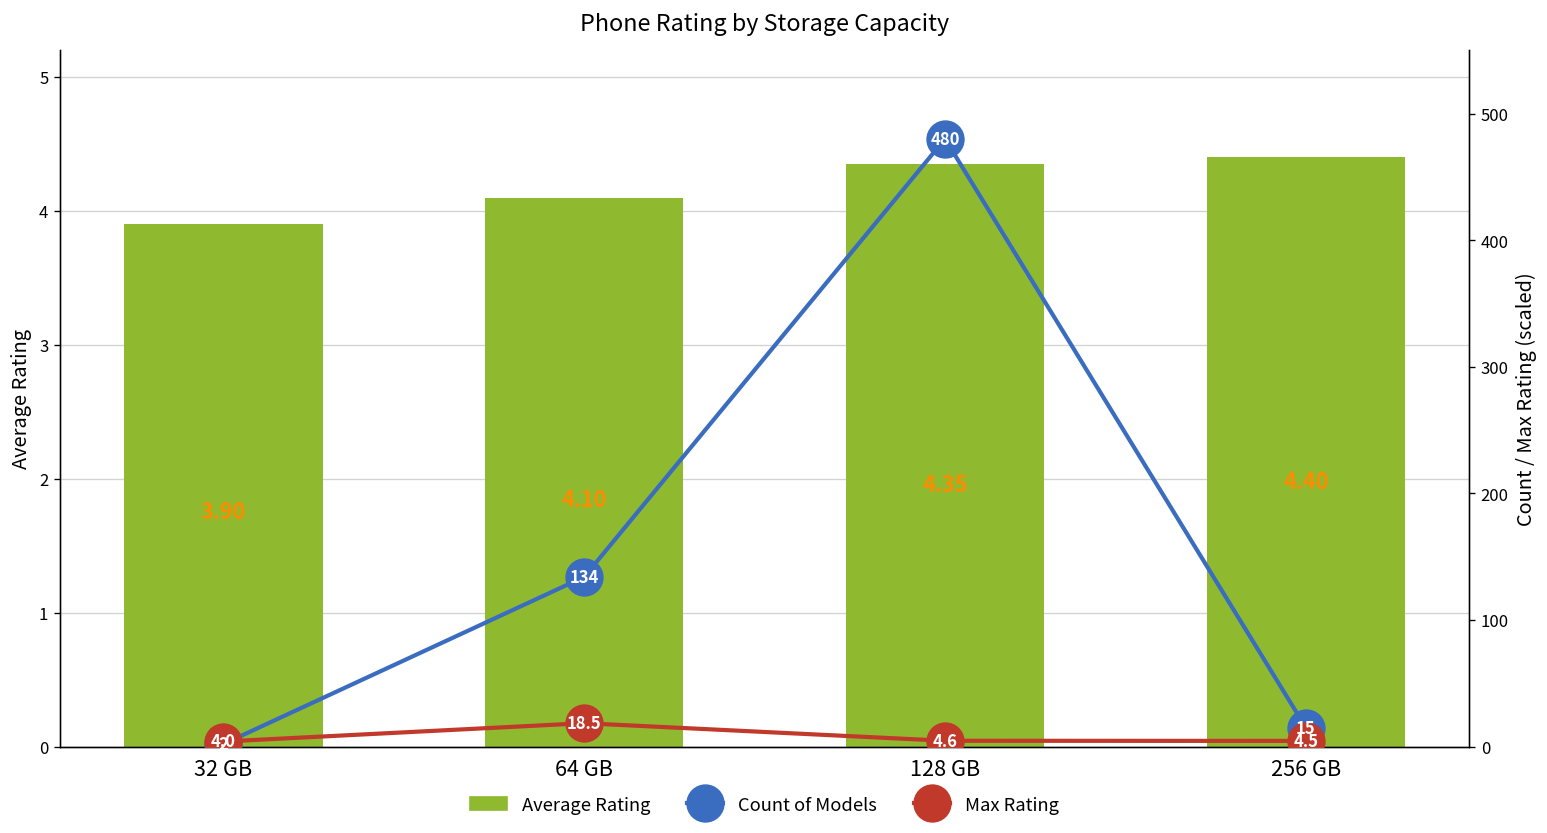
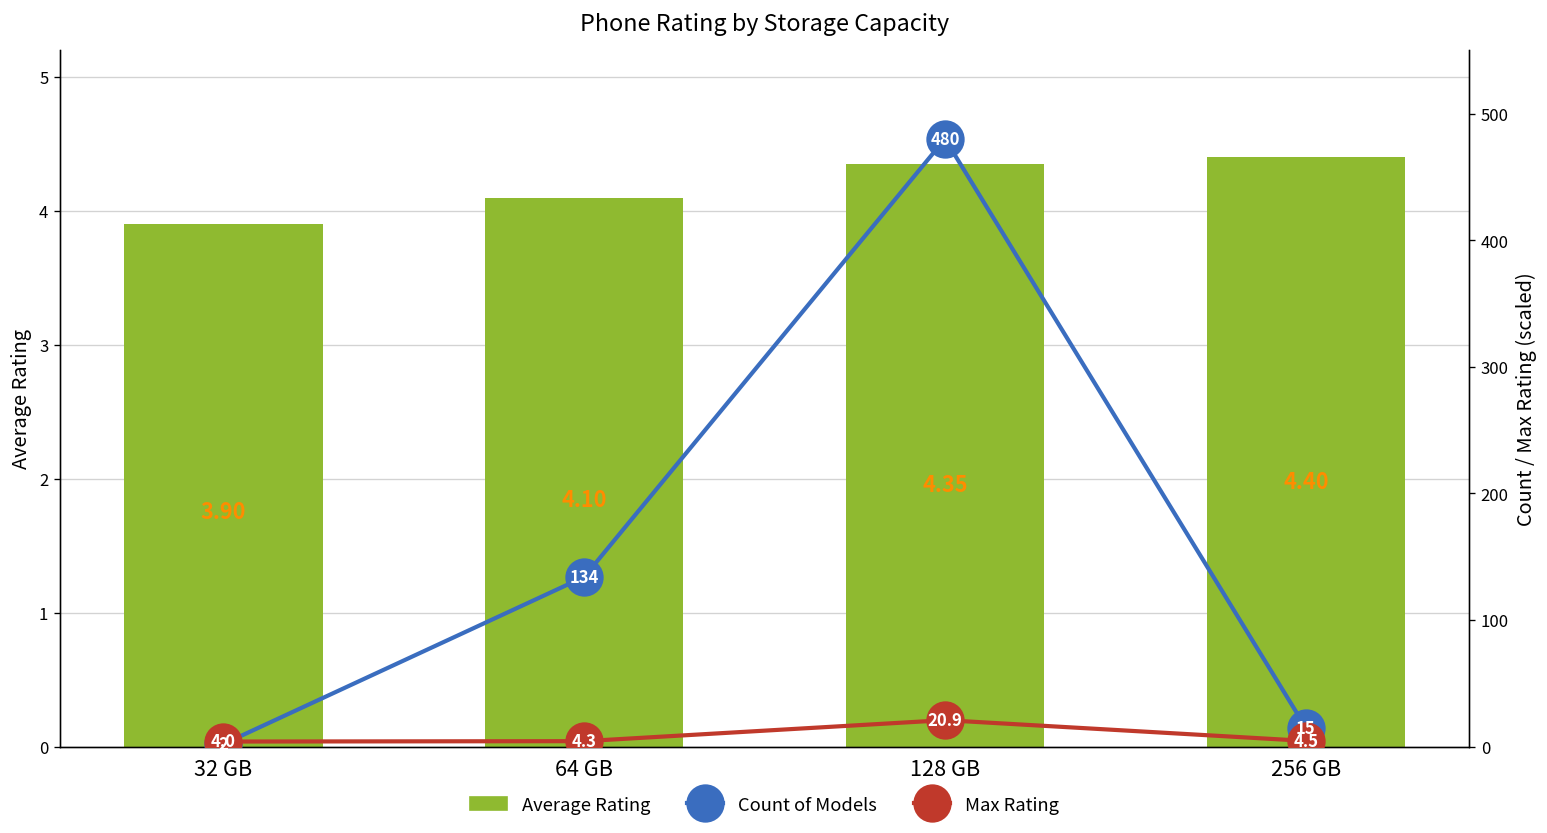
Max Rating, 64 GB: 18.5 -> 4.3
Max Rating, 128 GB: 4.6 -> 20.9
